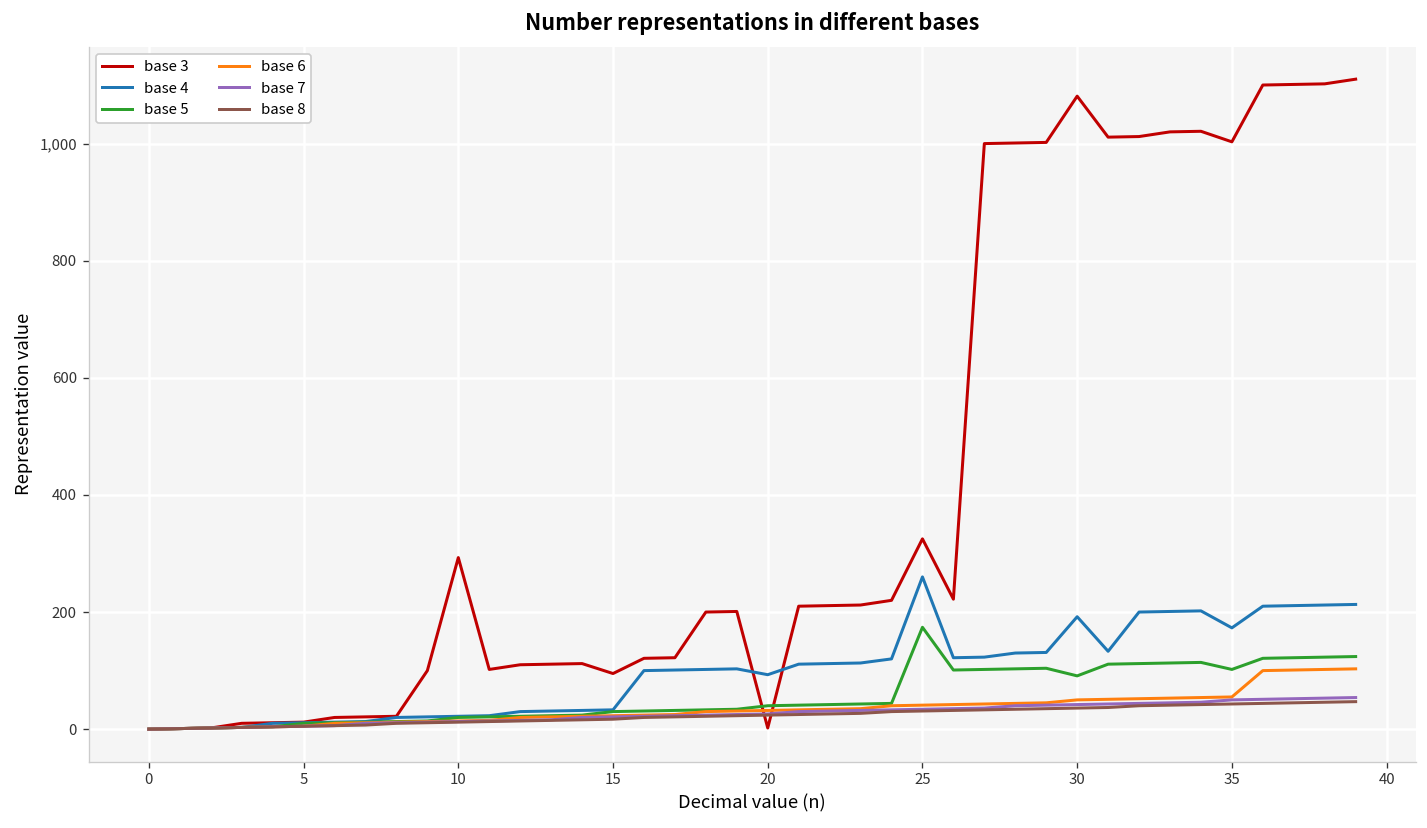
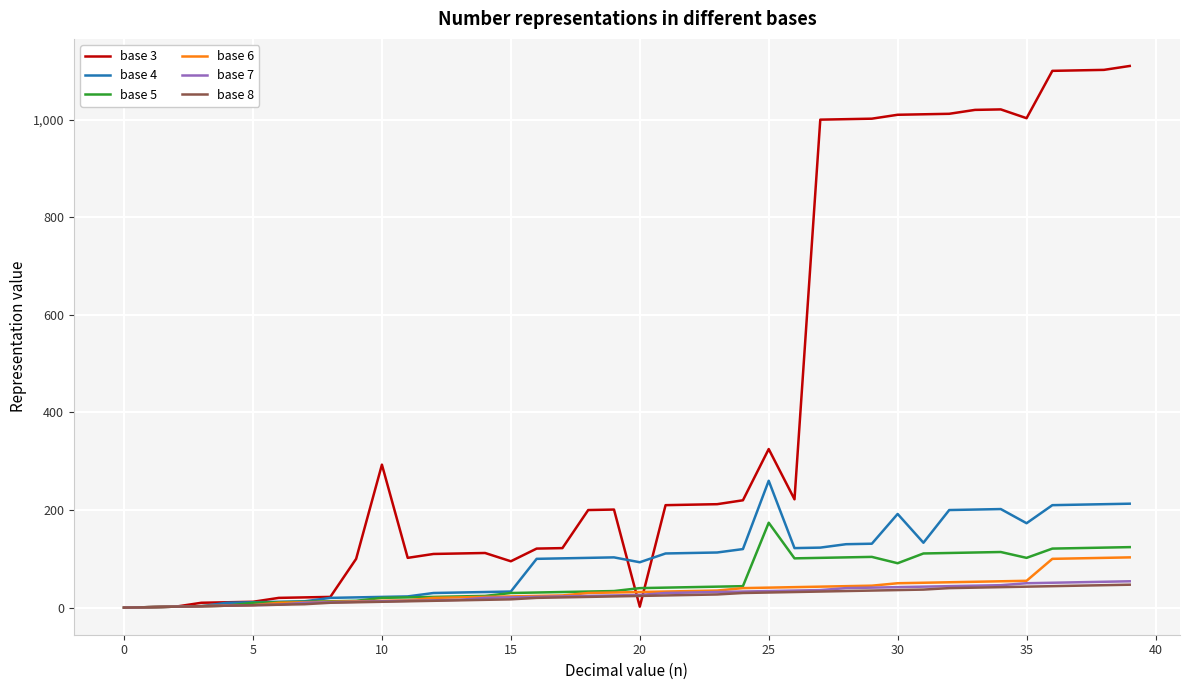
base 3, 30: 1,080 -> 1,010
